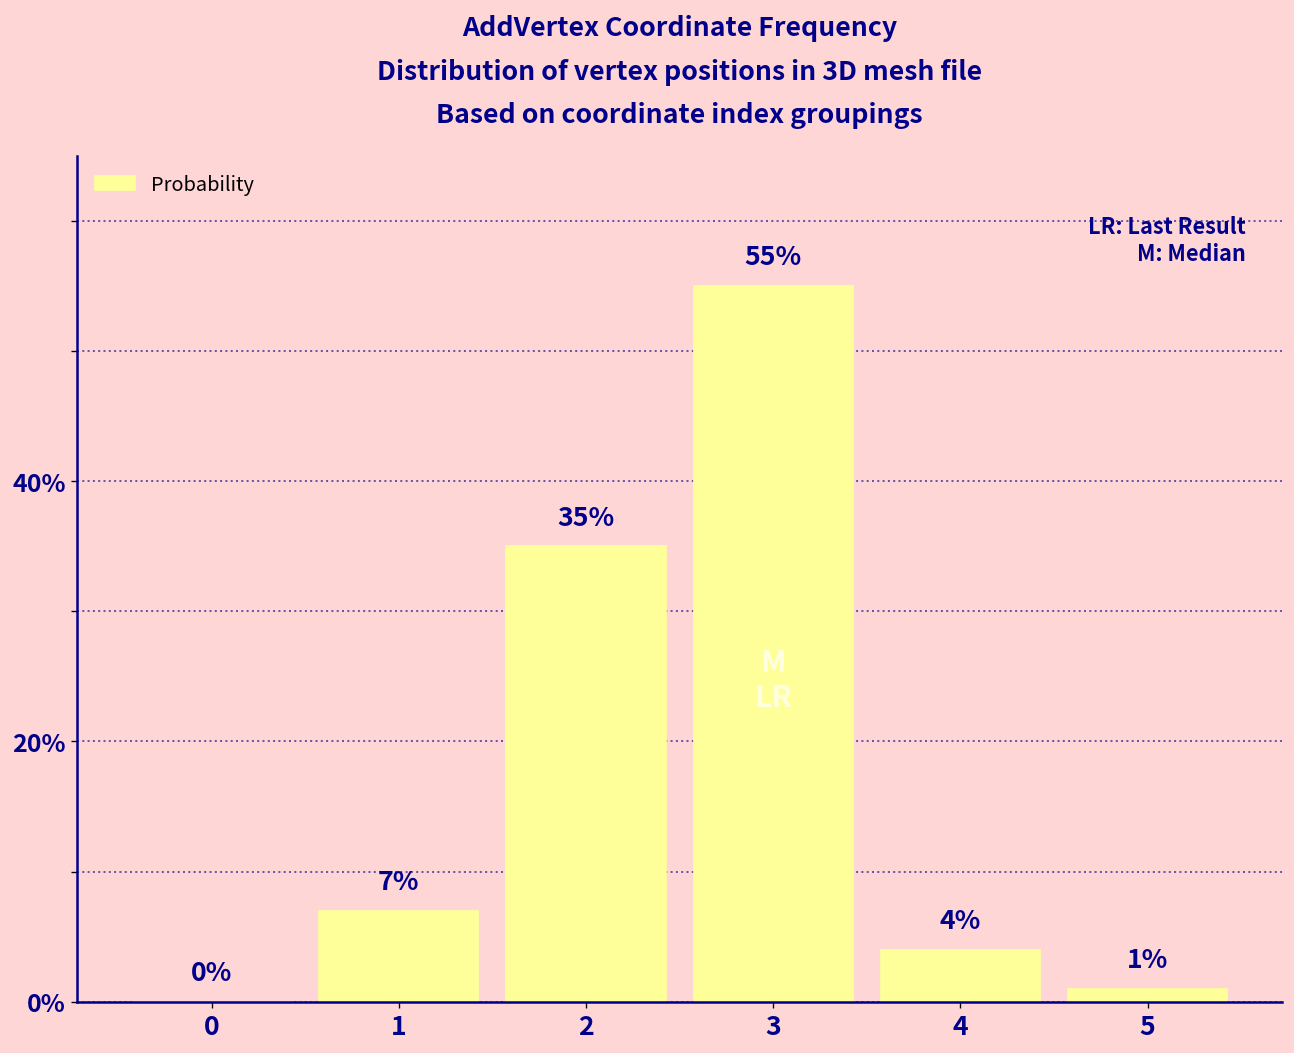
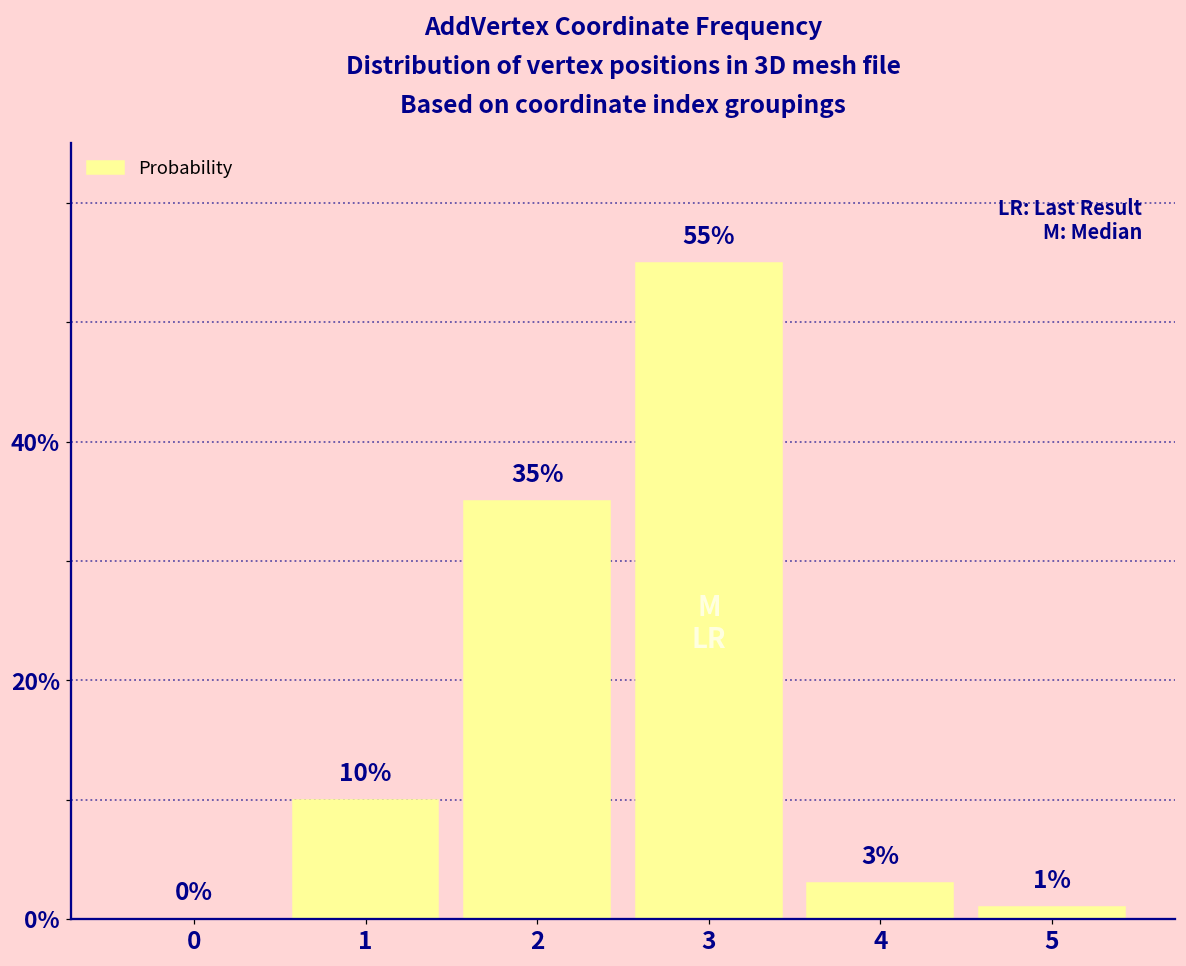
1: 7% -> 10%
4: 4% -> 3%
